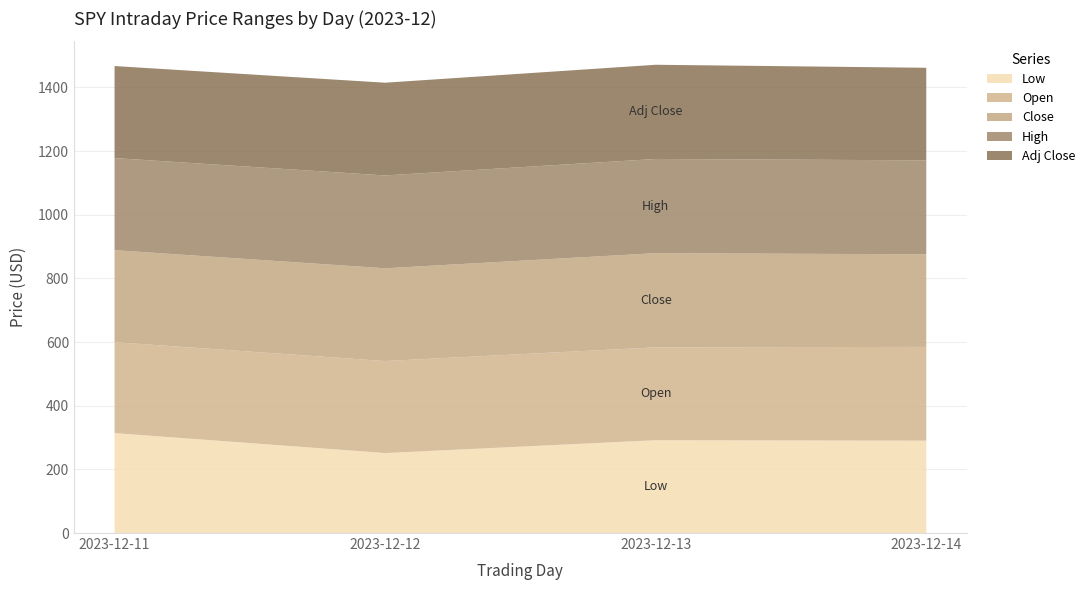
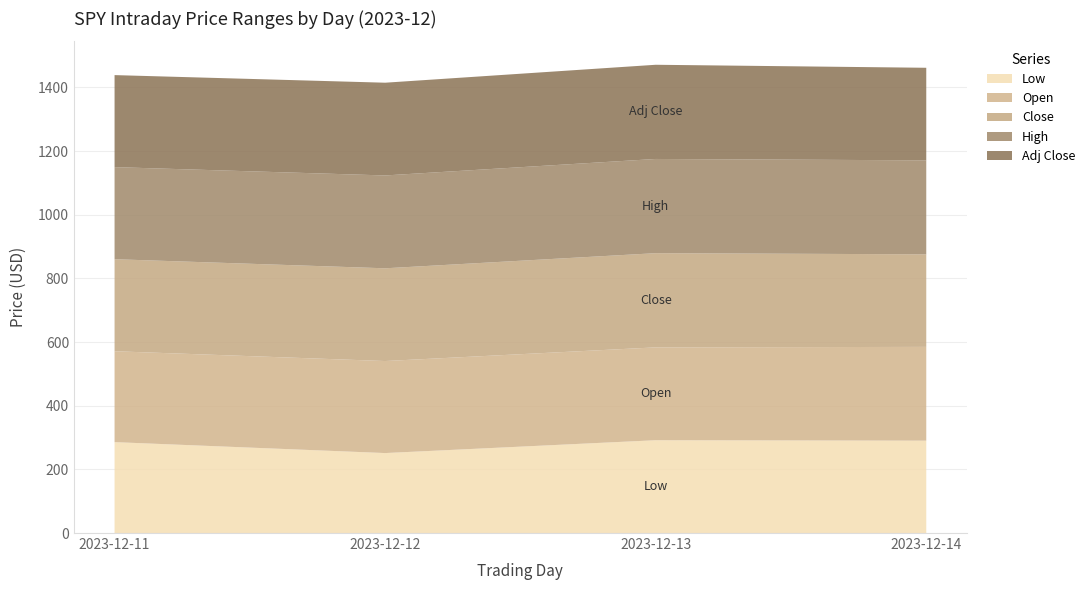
Low, 2023-12-11: 310 -> 290
